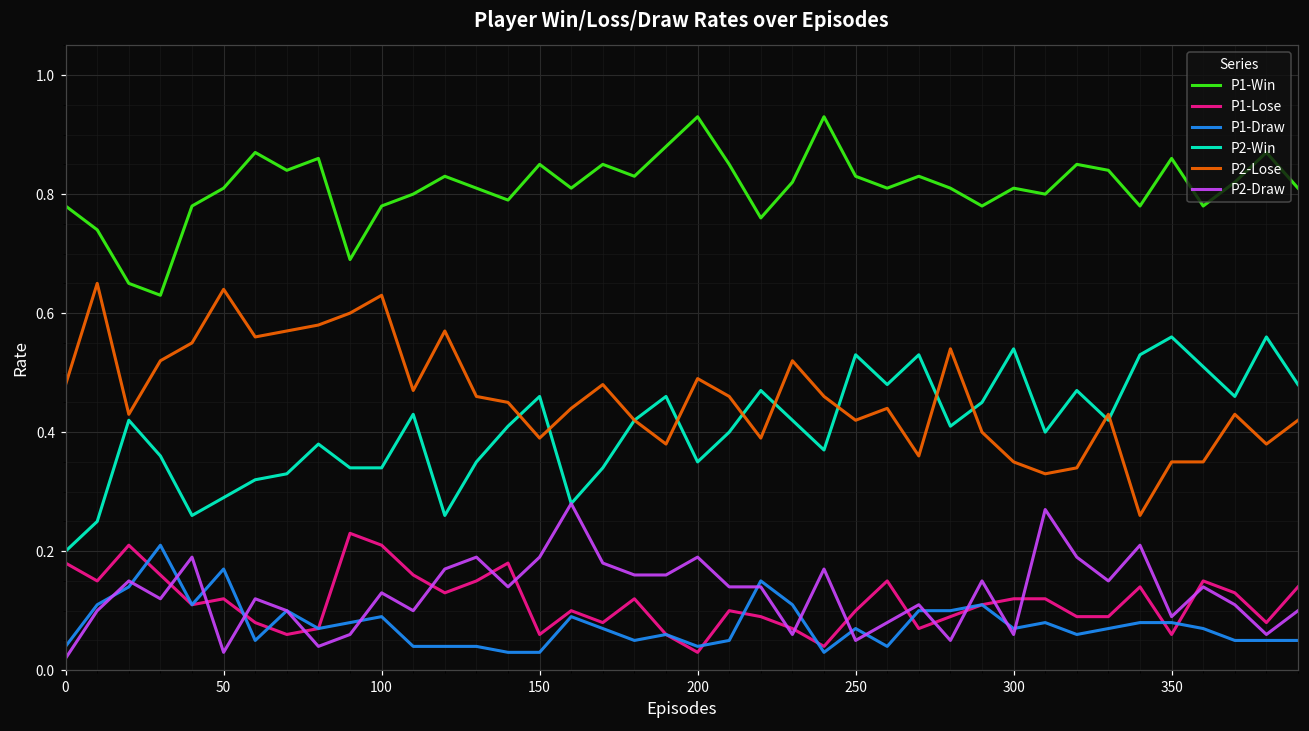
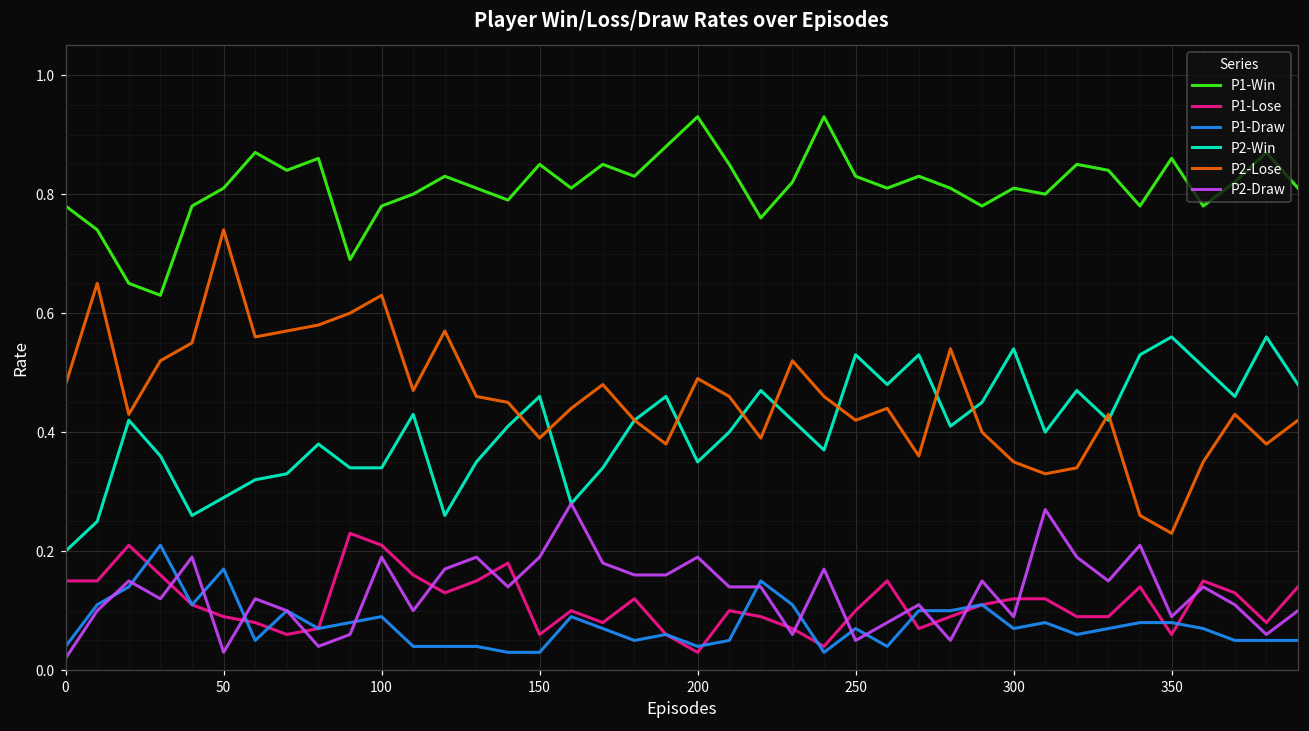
P1-Lose, 0: 0.18 -> 0.15
P1-Lose, 50: 0.12 -> 0.09
P2-Lose, 50: 0.64 -> 0.74
P2-Draw, 100: 0.13 -> 0.19
P2-Draw, 300: 0.06 -> 0.09
P2-Lose, 350: 0.35 -> 0.23
